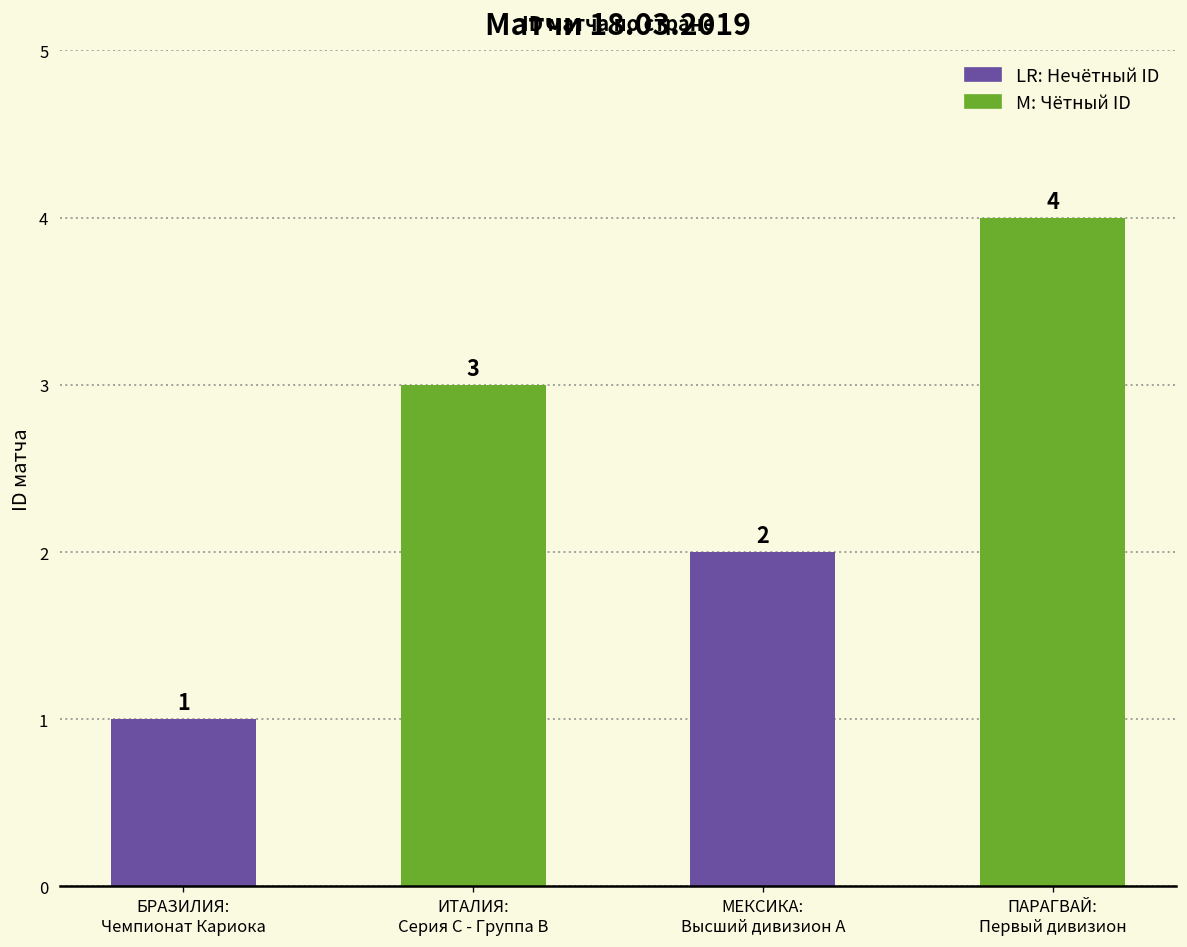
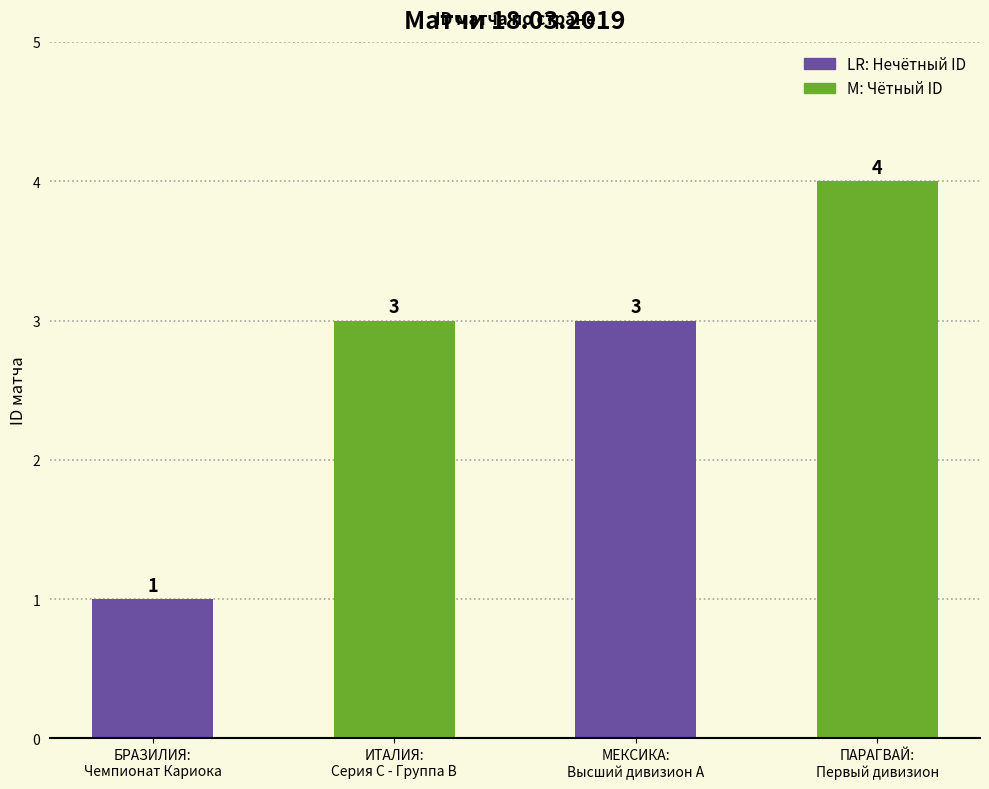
МЕКСИКА: Высший дивизион A: 2 -> 3
